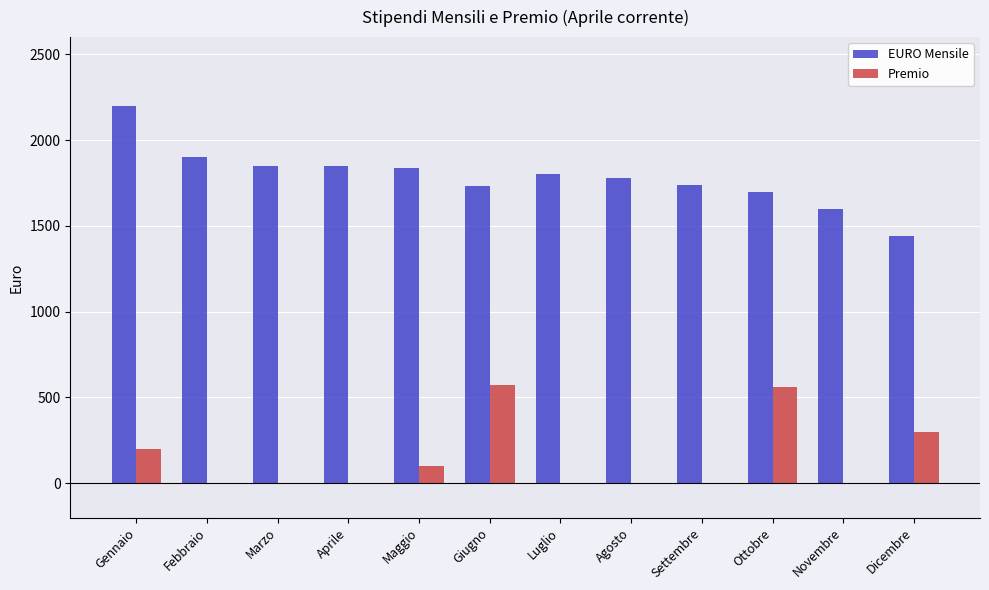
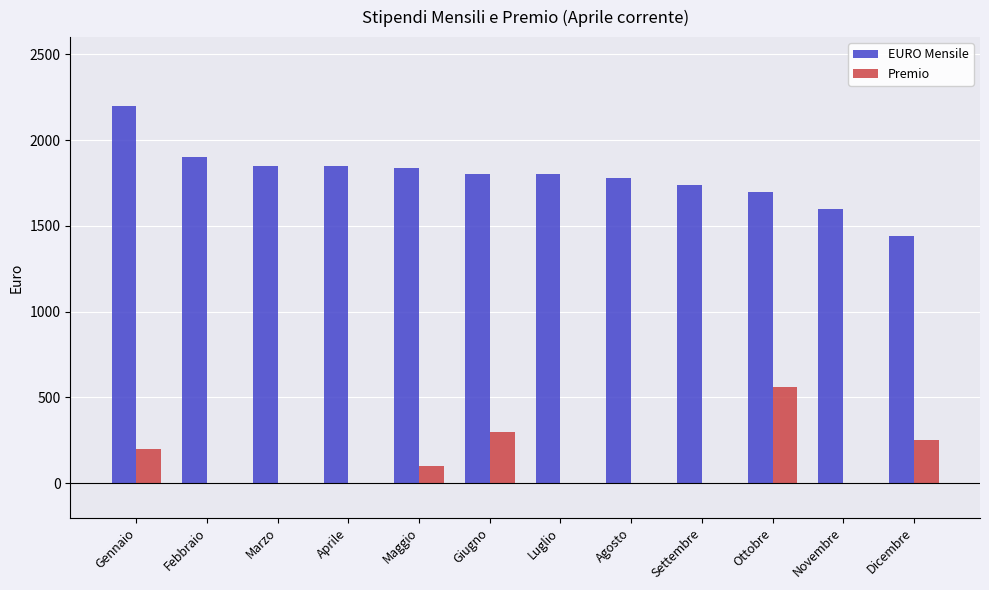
EURO Mensile, Giugno: 1740 -> 1800
Premio, Giugno: 570 -> 300
Premio, Dicembre: 300 -> 250
